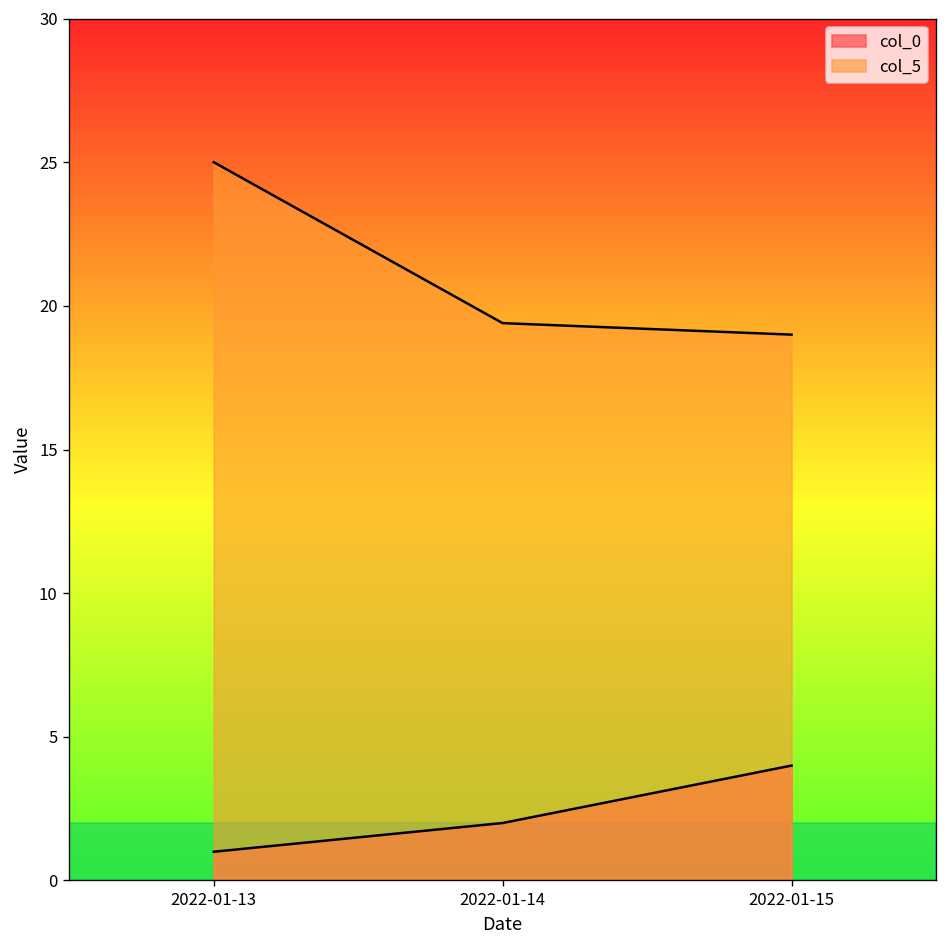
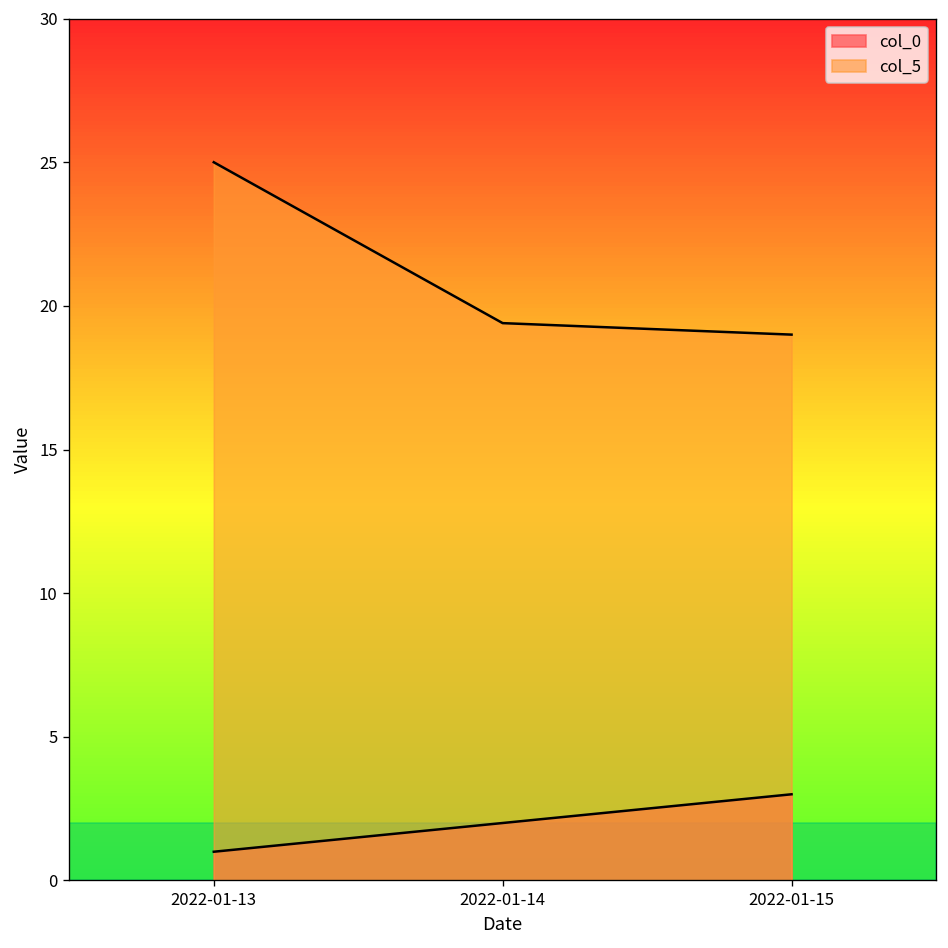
col_0, 2022-01-15: 4 -> 3
